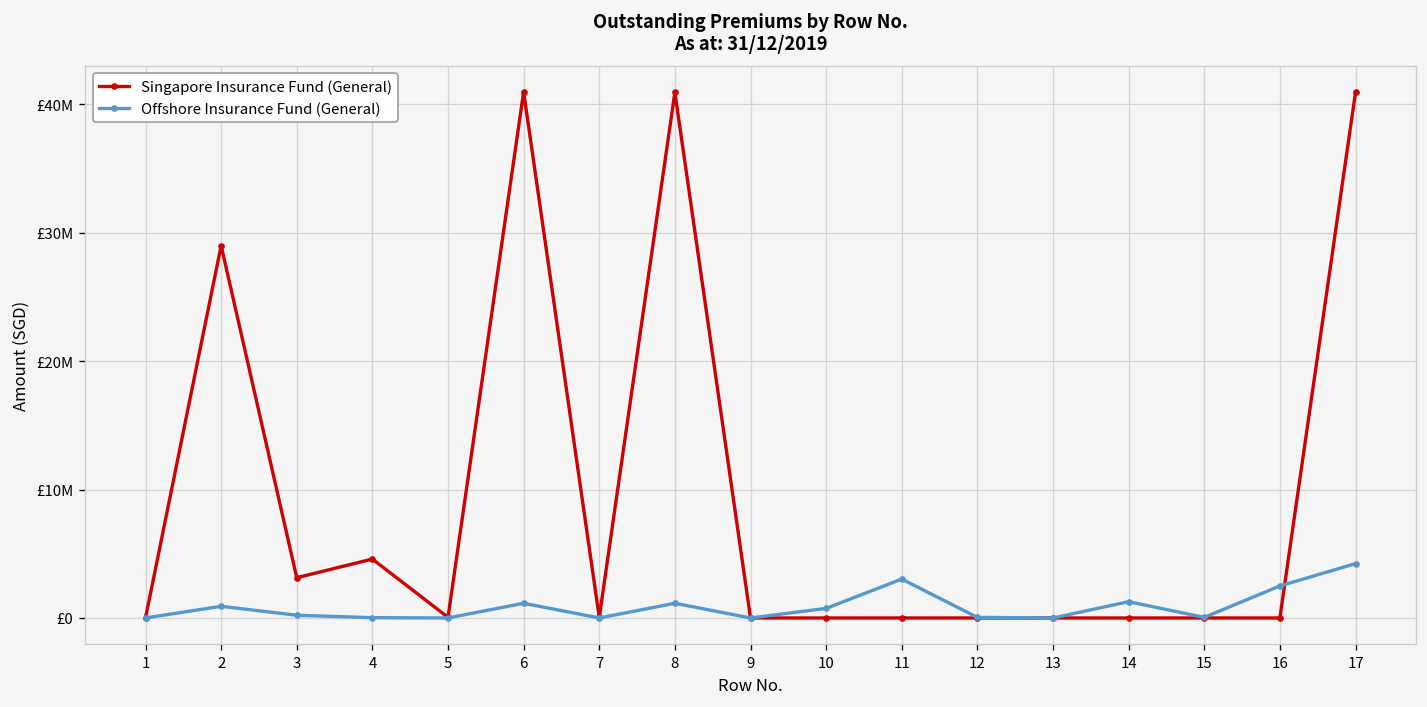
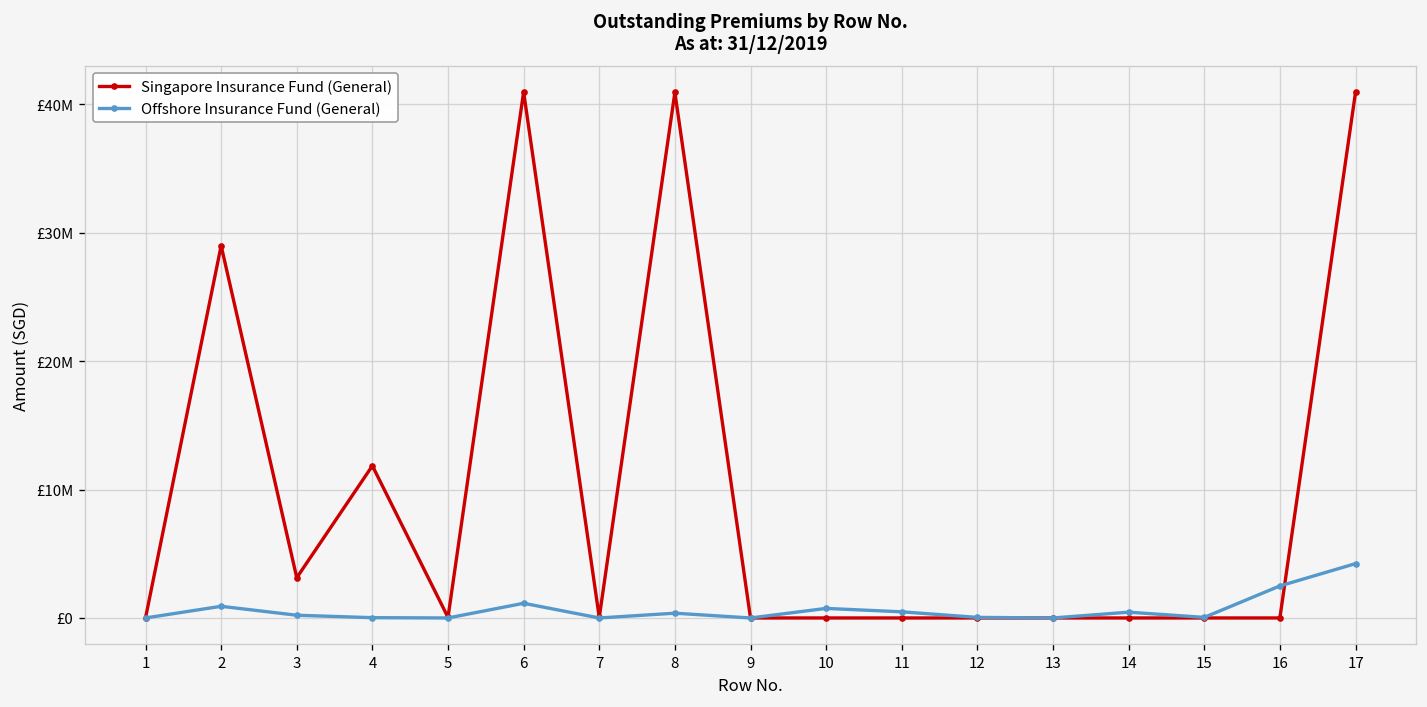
Singapore Insurance Fund (General), 4: £4600000 -> £11900000
Offshore Insurance Fund (General), 8: £1100000 -> £400000
Offshore Insurance Fund (General), 11: £3000000 -> £500000
Offshore Insurance Fund (General), 14: £1300000 -> £500000
